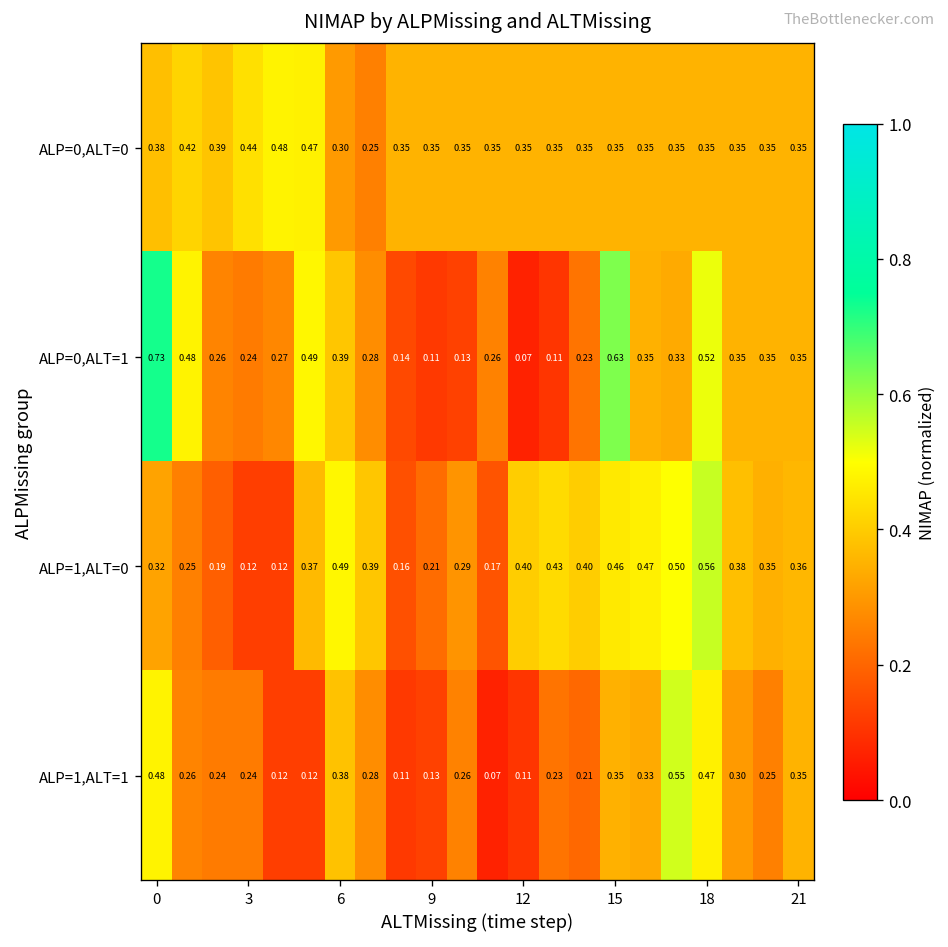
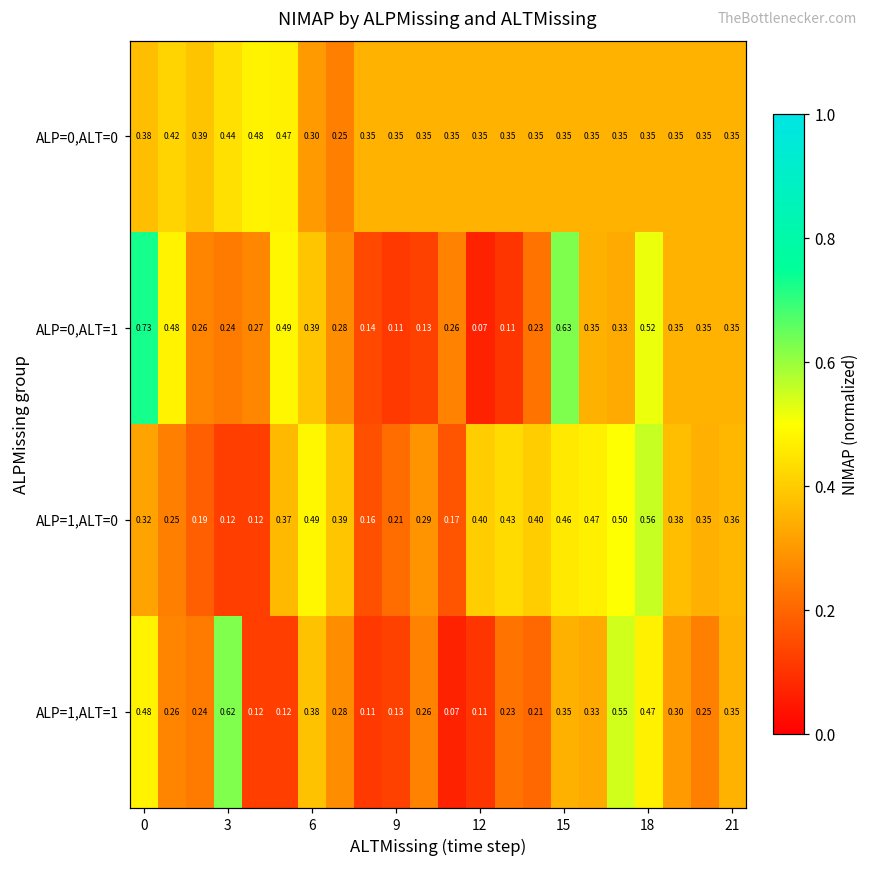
ALP=1,ALT=1, 3: 0.24 -> 0.62
